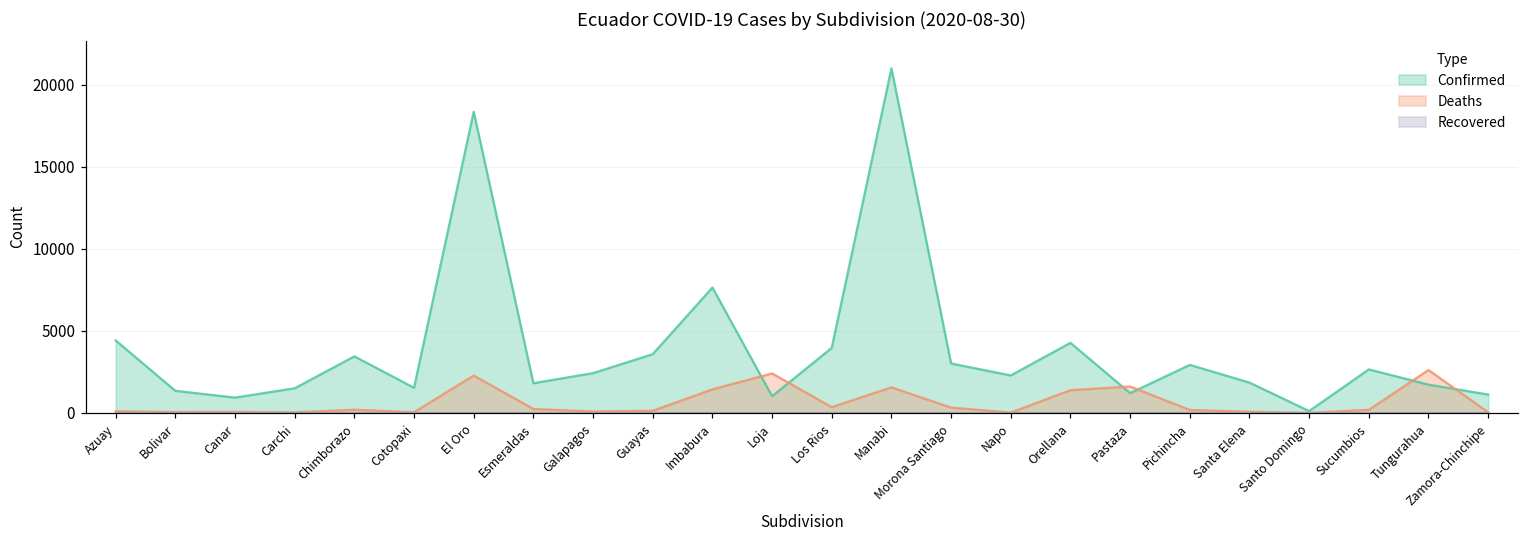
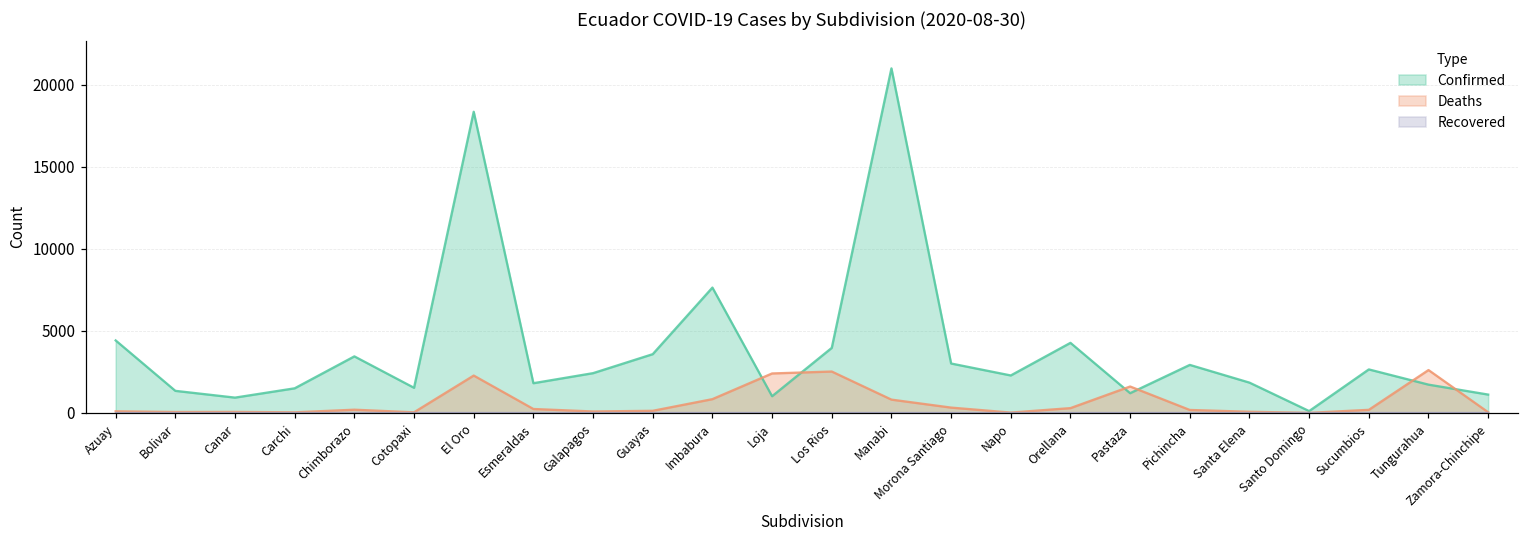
Deaths, Imbabura: 1400 -> 800
Deaths, Los Rios: 300 -> 2500
Deaths, Manabi: 1600 -> 800
Deaths, Orellana: 1400 -> 300
